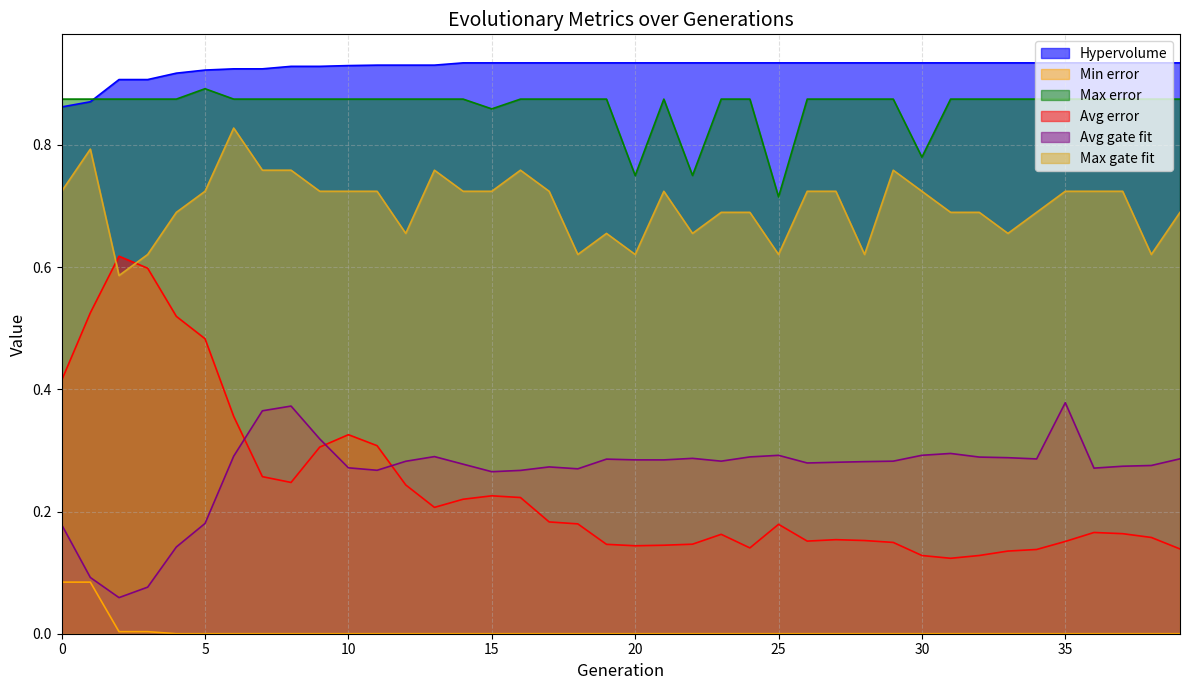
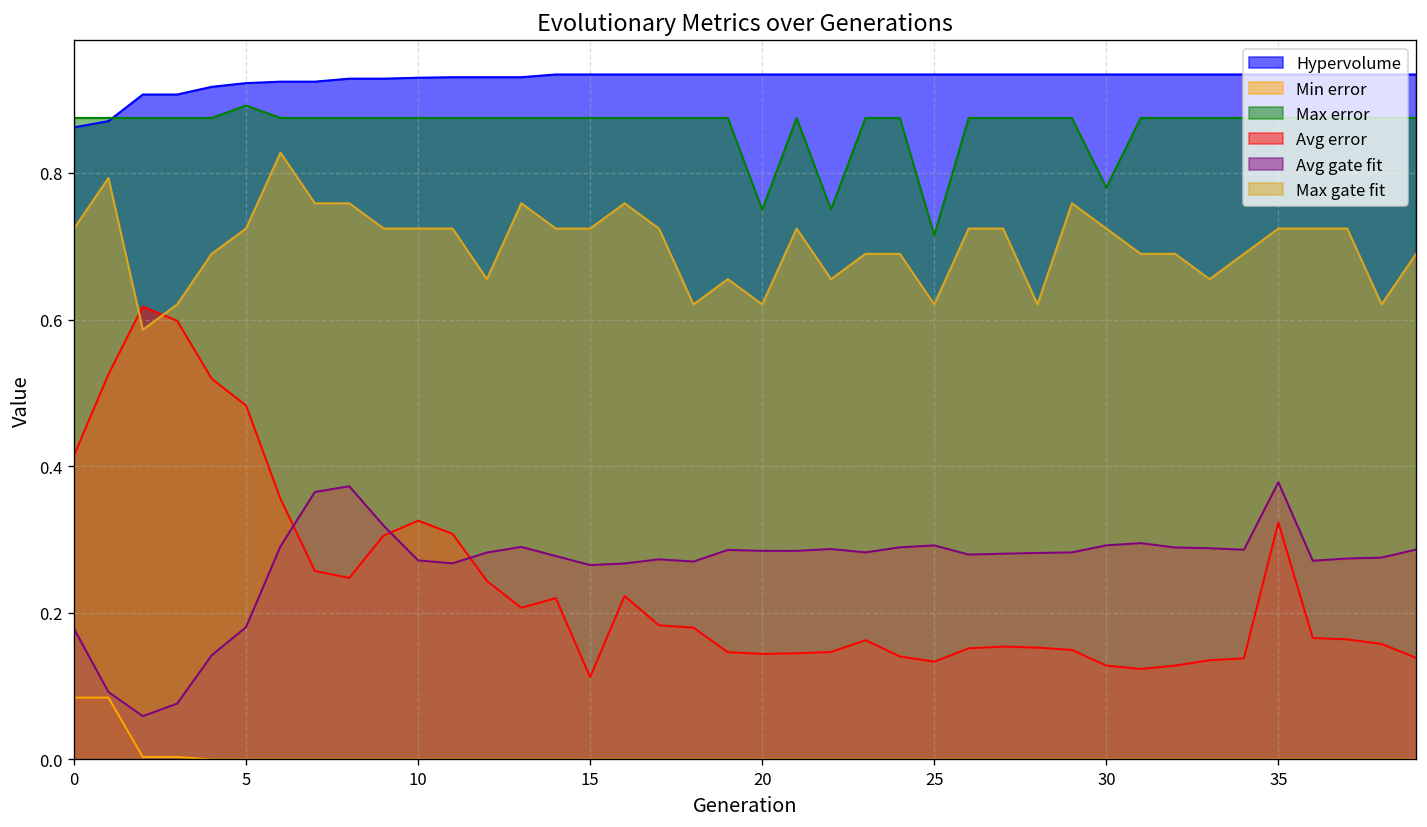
Max error, 15: 0.86 -> 0.88
Avg error, 15: 0.23 -> 0.11
Avg error, 25: 0.18 -> 0.13
Avg error, 35: 0.15 -> 0.32
